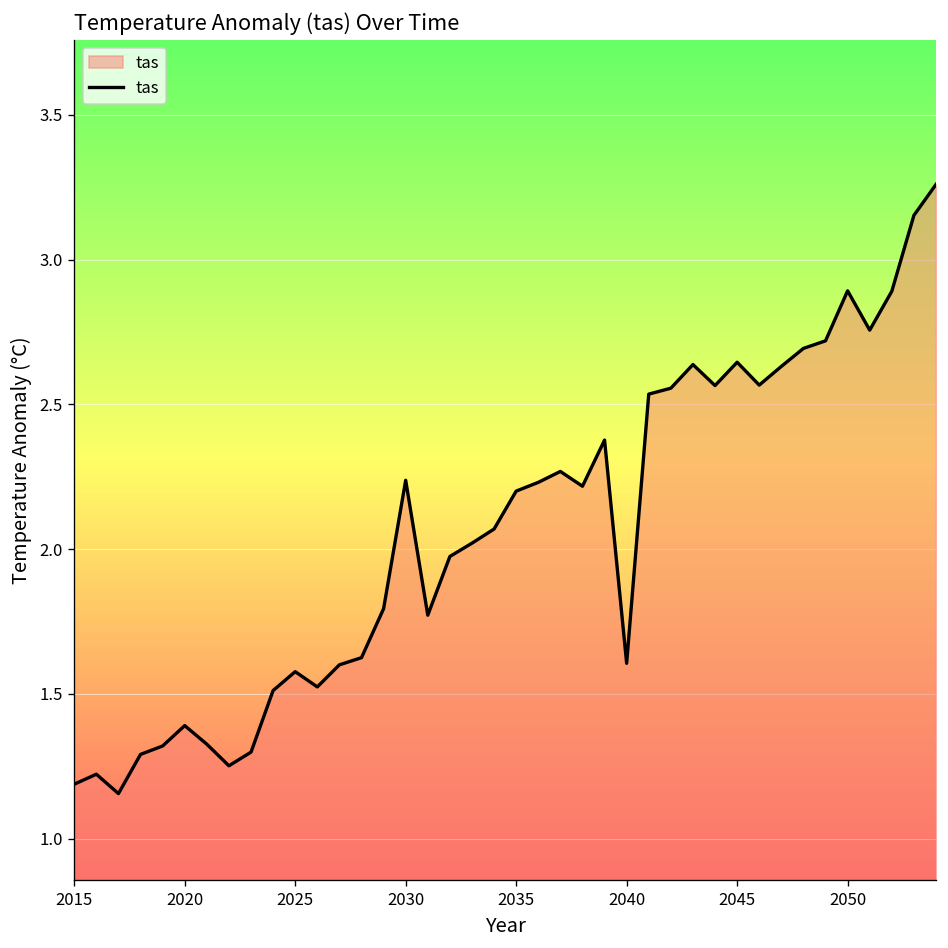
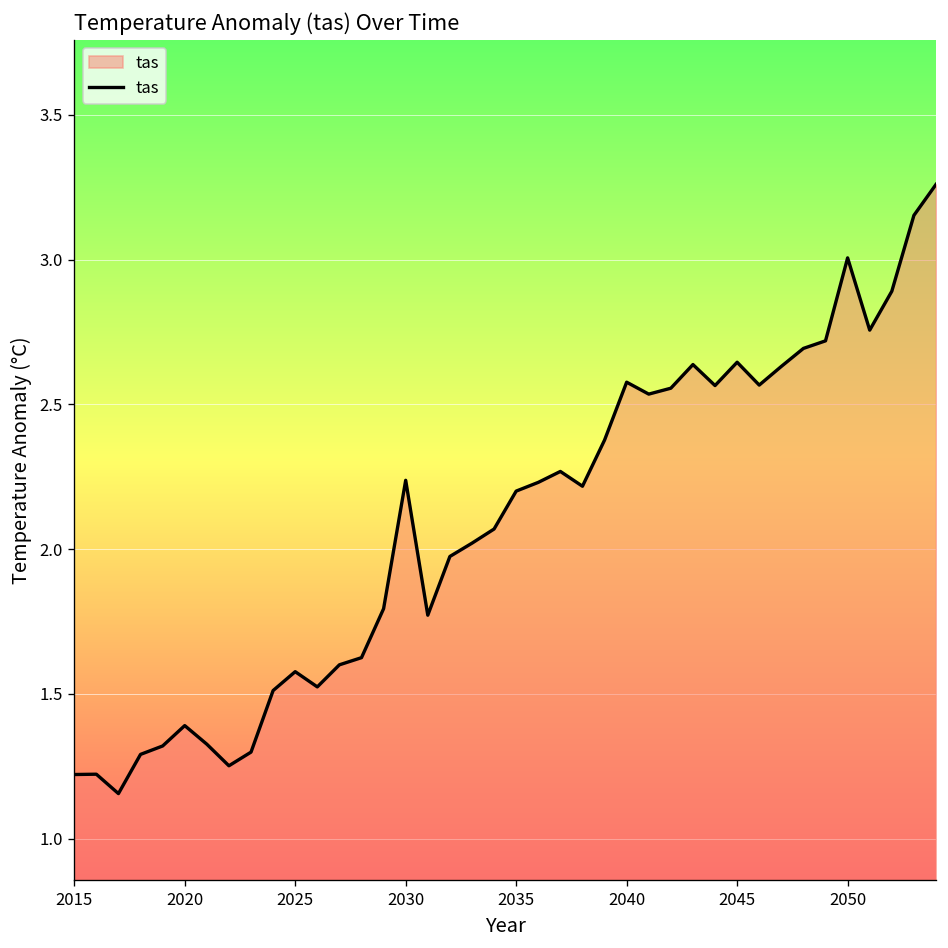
2015: 1.19 -> 1.22
2040: 1.61 -> 2.58
2050: 2.89 -> 3.01
